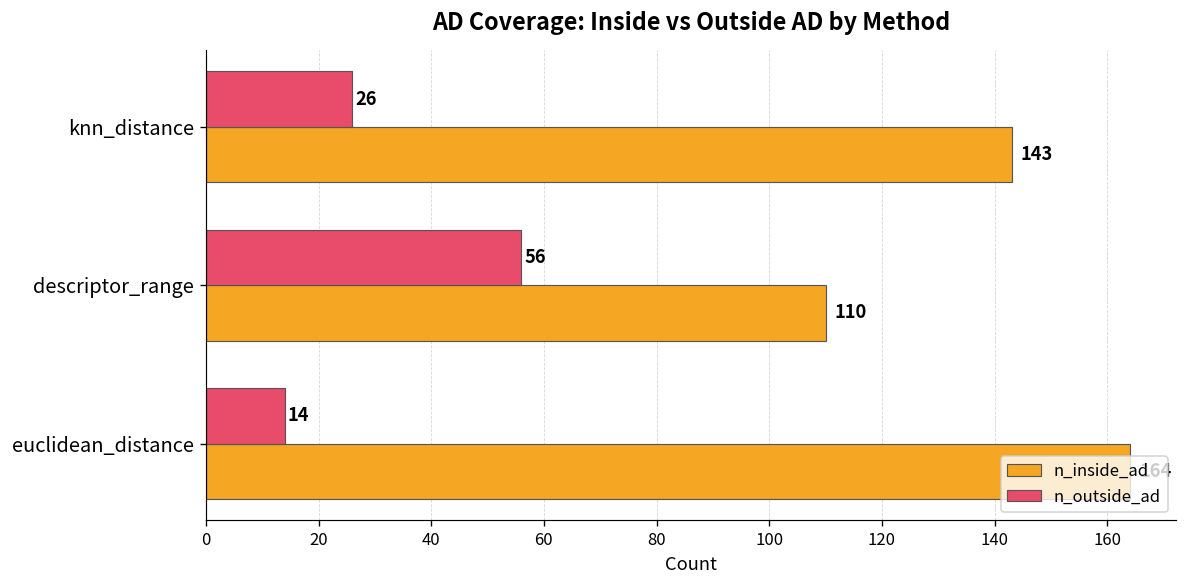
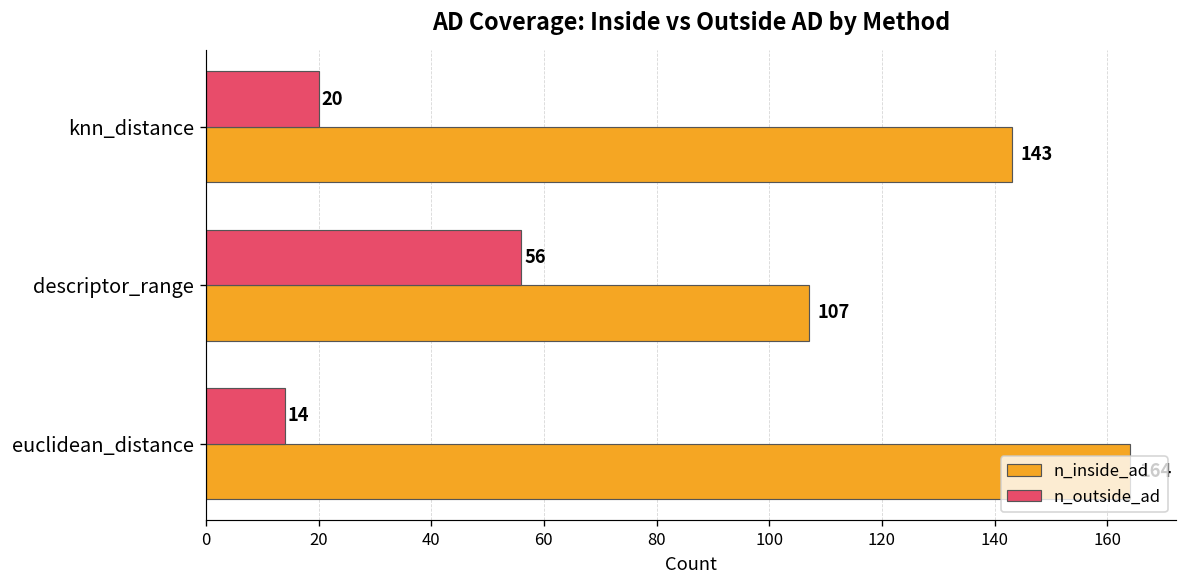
n_outside_ad, knn_distance: 26 -> 20
n_inside_ad, descriptor_range: 110 -> 107
